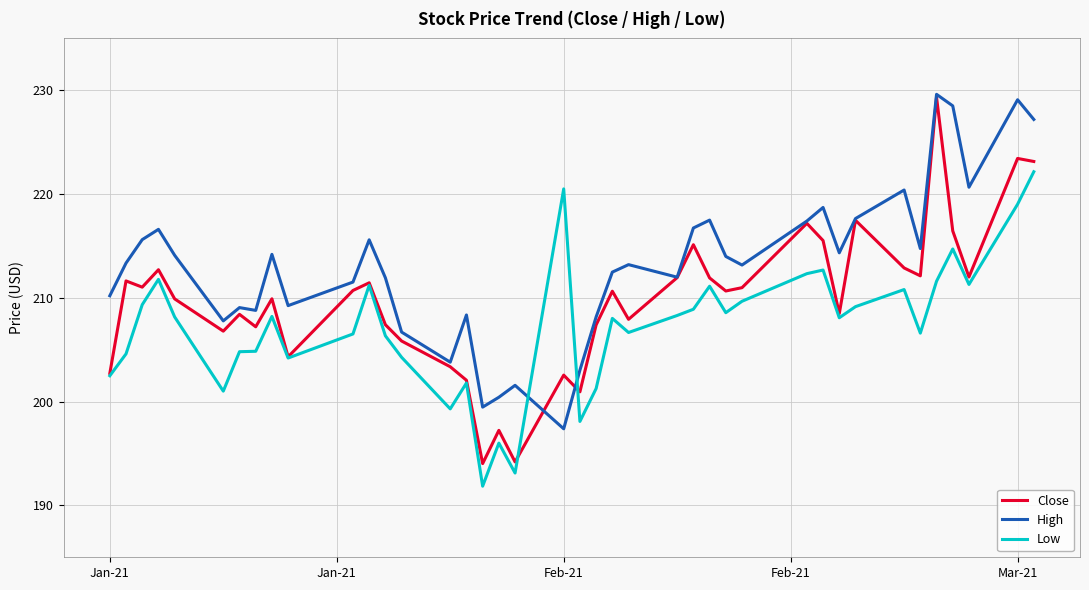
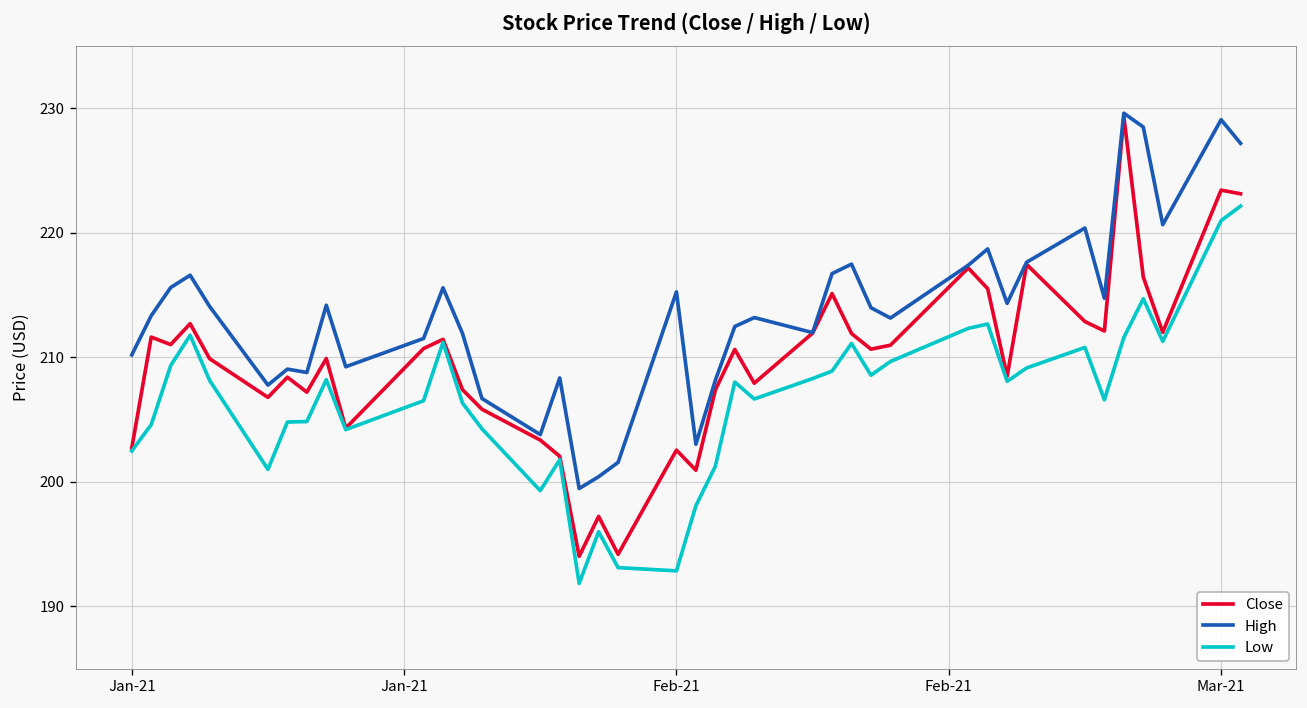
High, Feb-21: 197.4 -> 215.3
Low, Feb-21: 220.5 -> 192.9
Low, Mar-21: 219.0 -> 221.0
